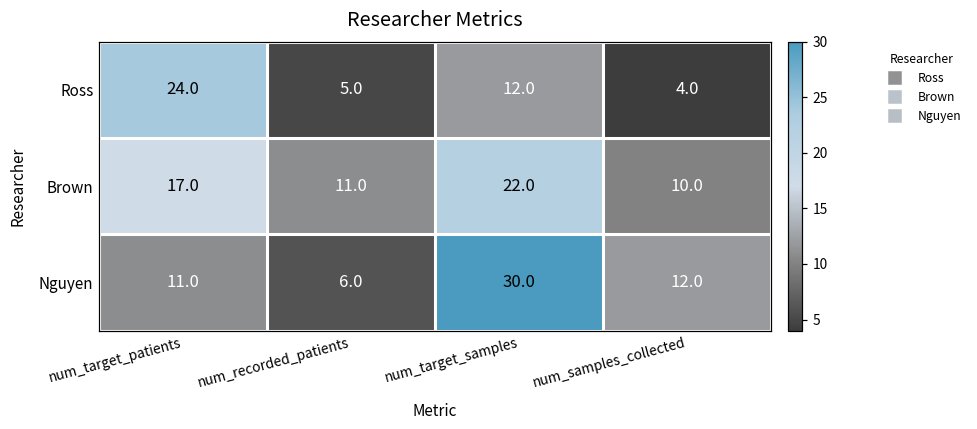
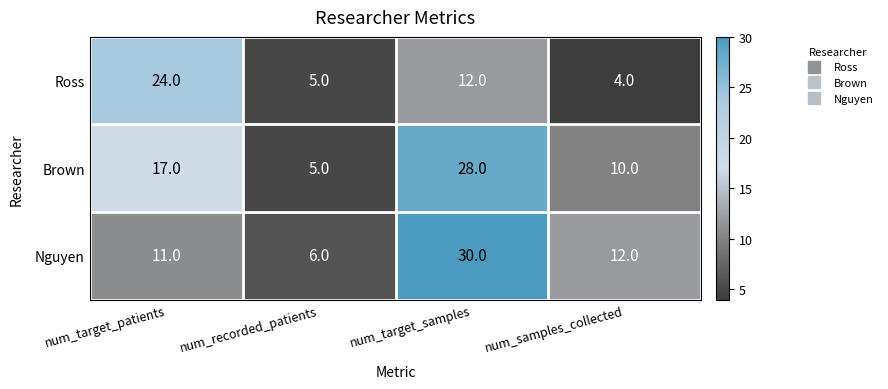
Brown, num_recorded_patients: 11.0 -> 5.0
Brown, num_target_samples: 22.0 -> 28.0
